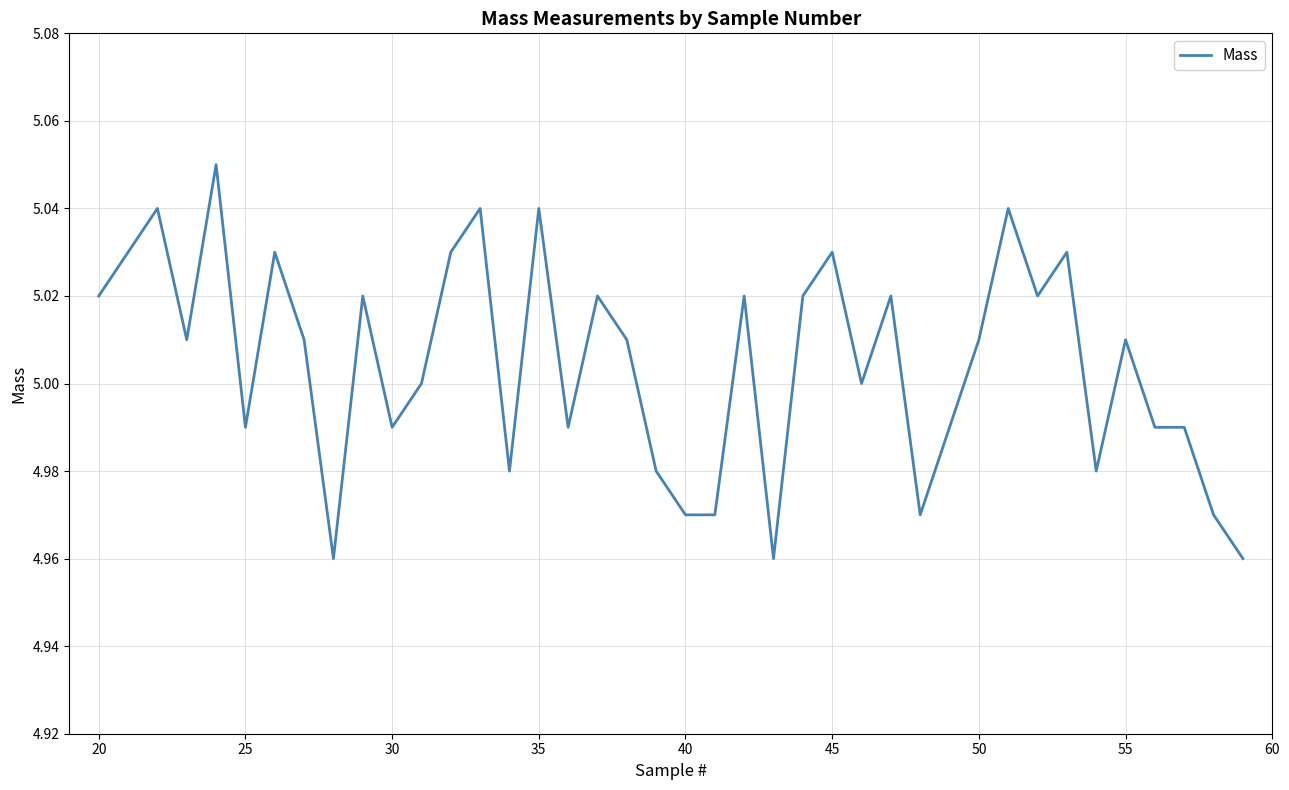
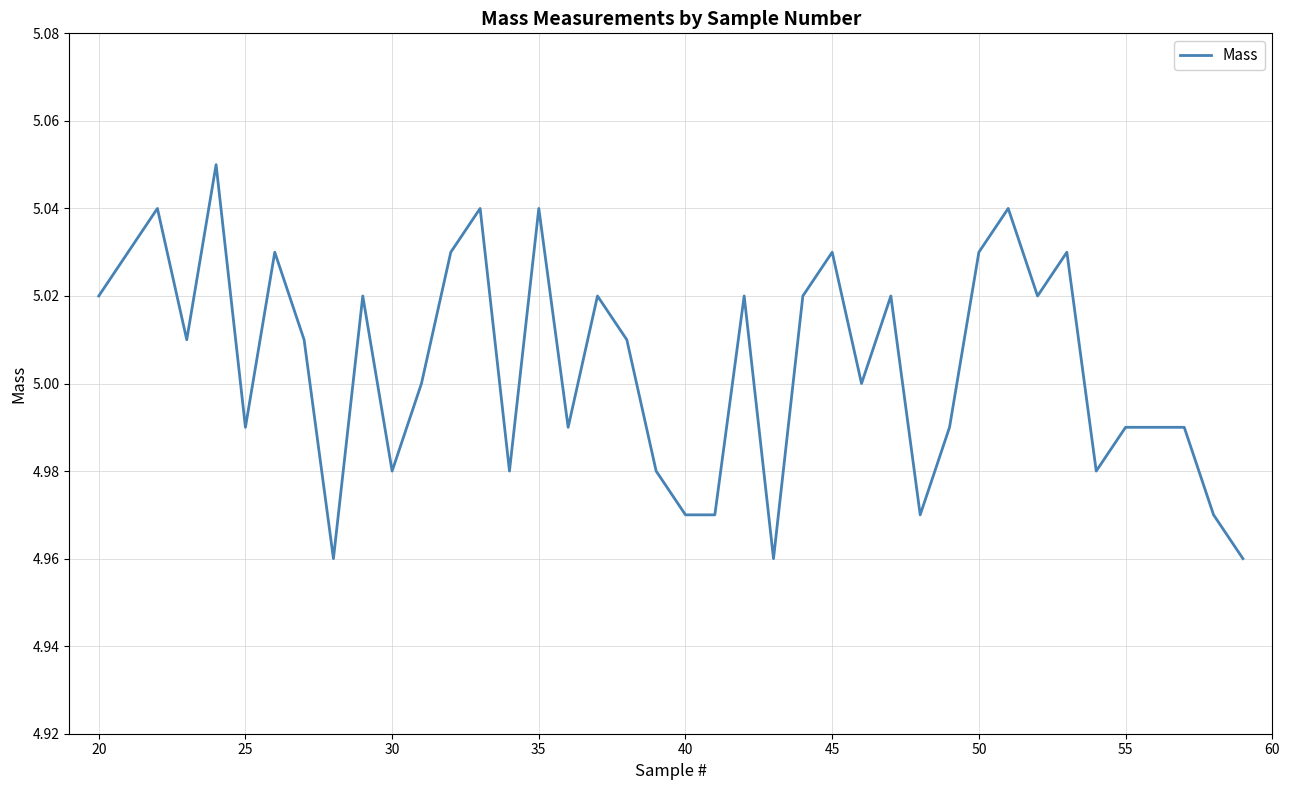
30: 4.99 -> 4.98
50: 5.01 -> 5.03
55: 5.01 -> 4.99
